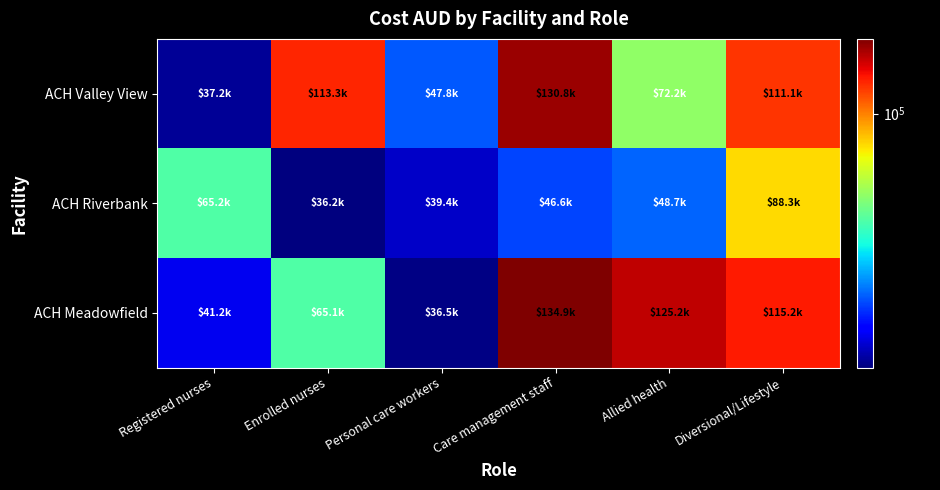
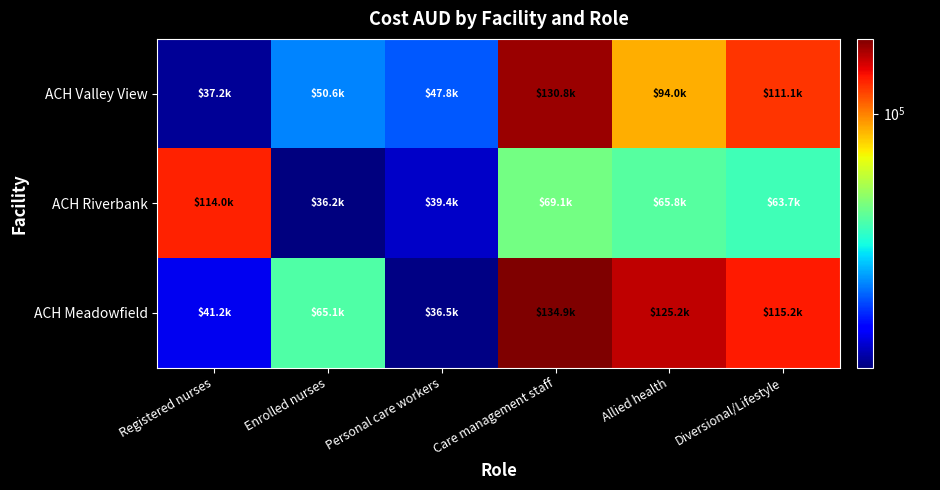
ACH Valley View, Enrolled nurses: $113.3k -> $50.6k
ACH Valley View, Allied health: $72.2k -> $94.0k
ACH Riverbank, Registered nurses: $65.2k -> $114.0k
ACH Riverbank, Care management staff: $46.6k -> $69.1k
ACH Riverbank, Allied health: $48.7k -> $65.8k
ACH Riverbank, Diversional/Lifestyle: $88.3k -> $63.7k
